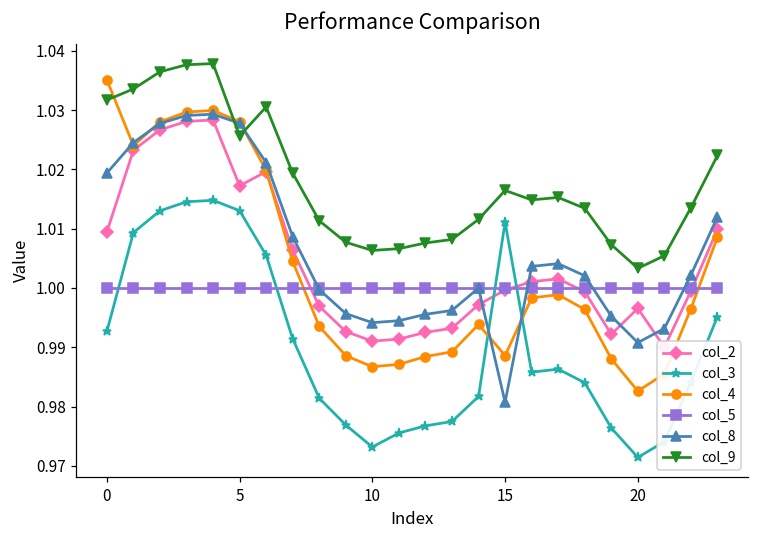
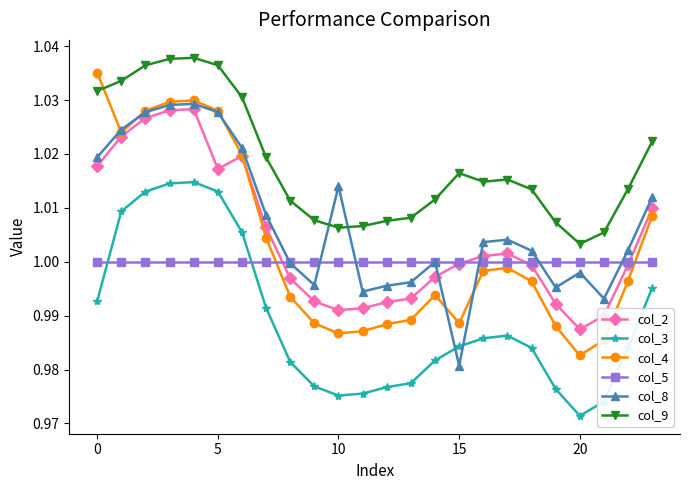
col_2, 0: 1.009 -> 1.018
col_9, 5: 1.026 -> 1.036
col_3, 10: 0.973 -> 0.975
col_8, 10: 0.994 -> 1.014
col_3, 15: 1.011 -> 0.984
col_2, 20: 0.997 -> 0.987
col_8, 20: 0.991 -> 0.998
